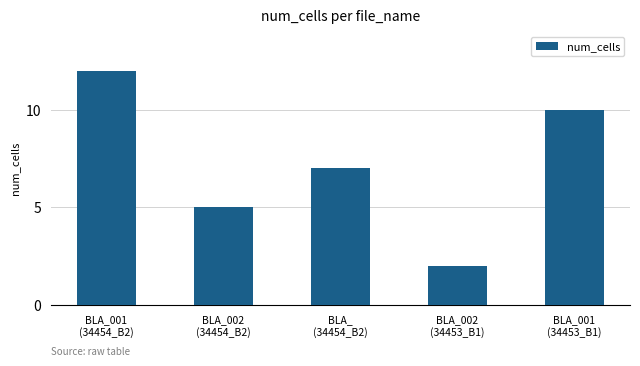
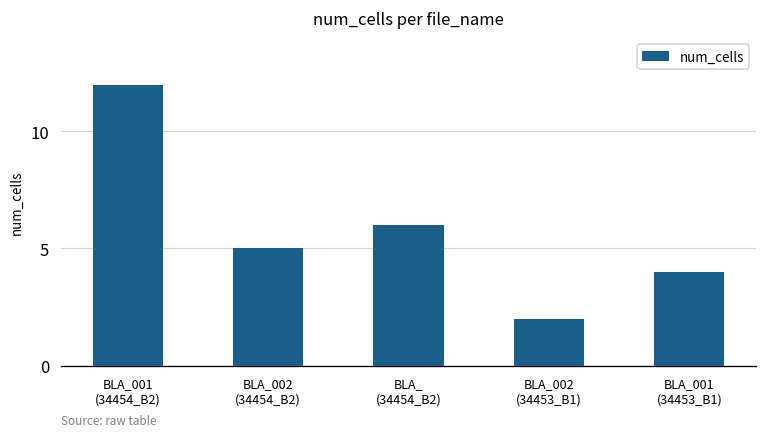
BLA_ (34454_B2): 7 -> 6
BLA_001 (34453_B1): 10 -> 4
